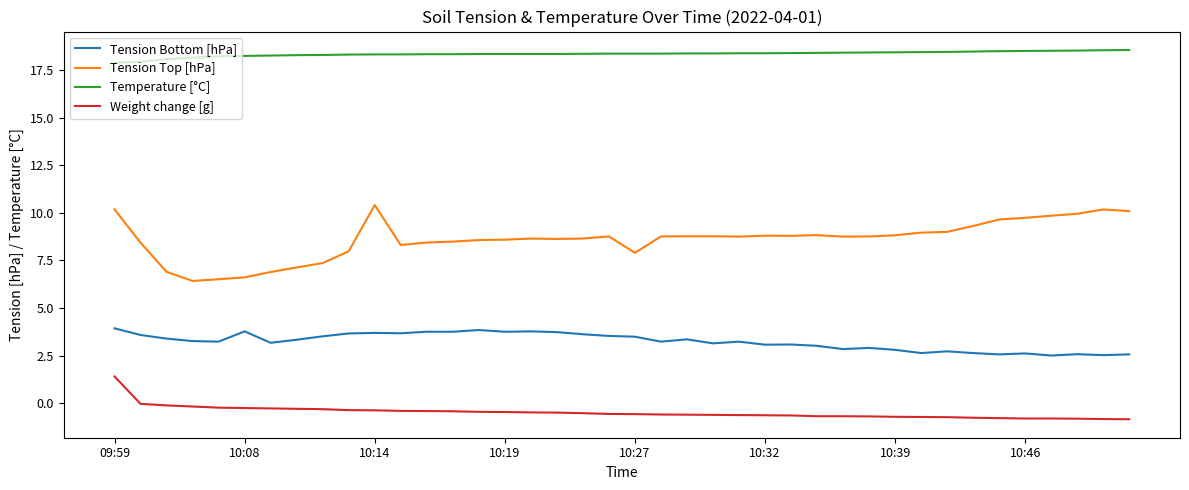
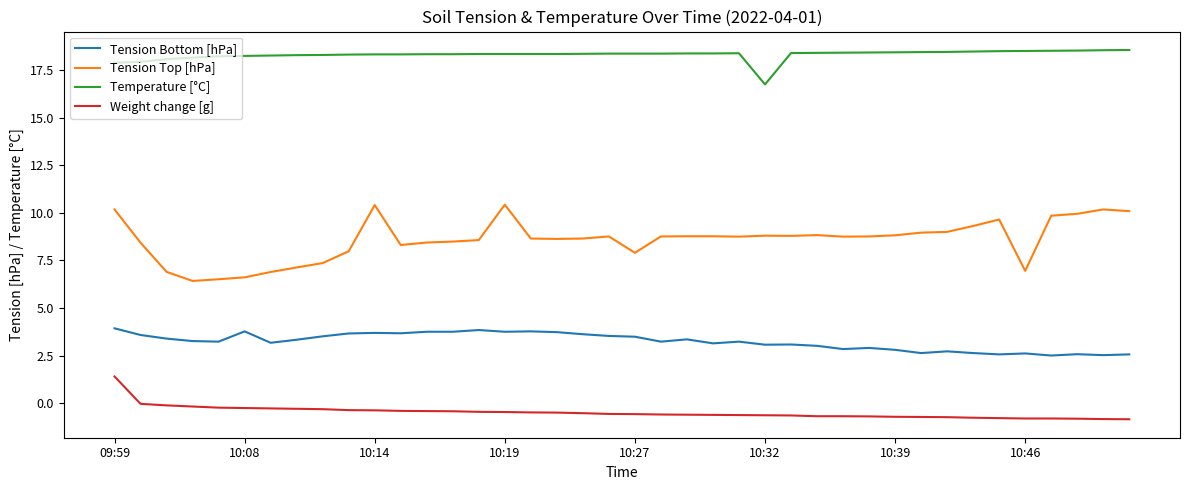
Tension Top [hPa], 10:19: 8.6 -> 10.4
Temperature [°C], 10:32: 18.4 -> 16.8
Tension Top [hPa], 10:46: 9.7 -> 7.0
